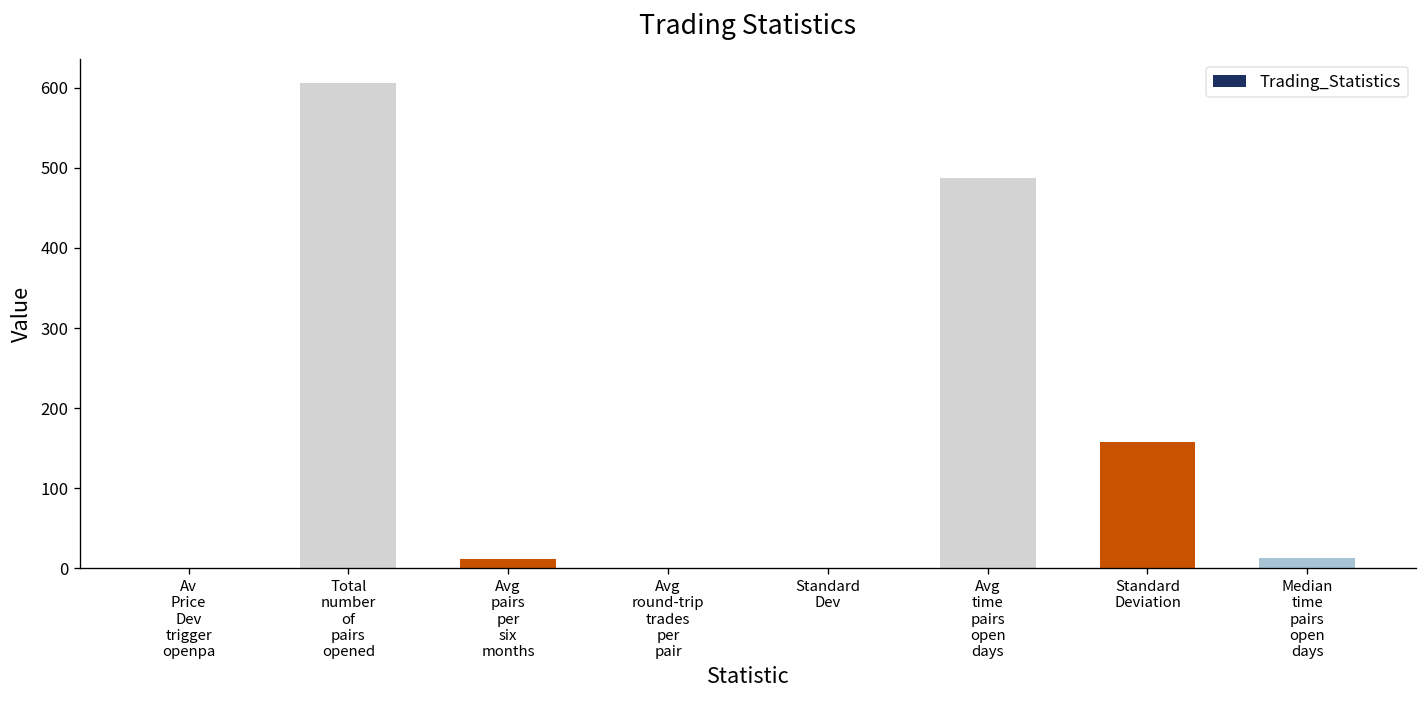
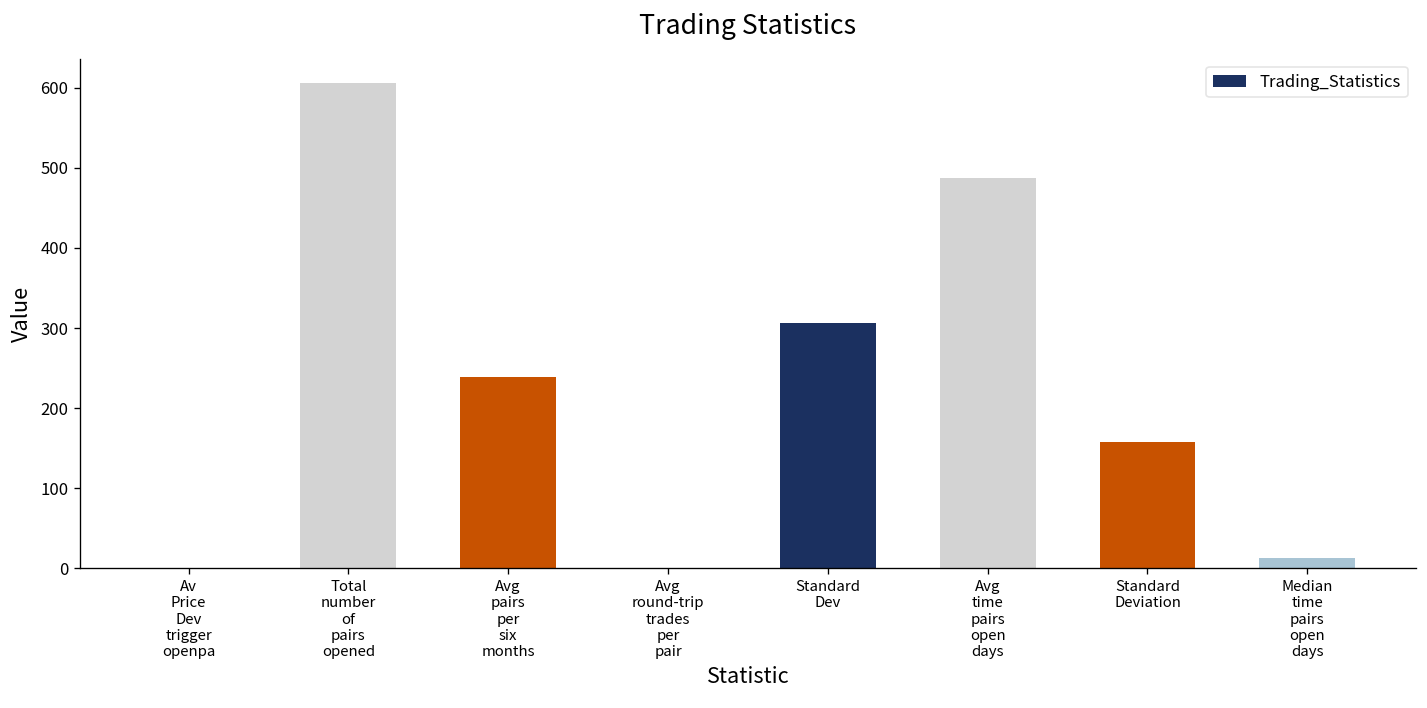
Avg pairs per six months: 10 -> 240
Standard Dev: 0 -> 310
